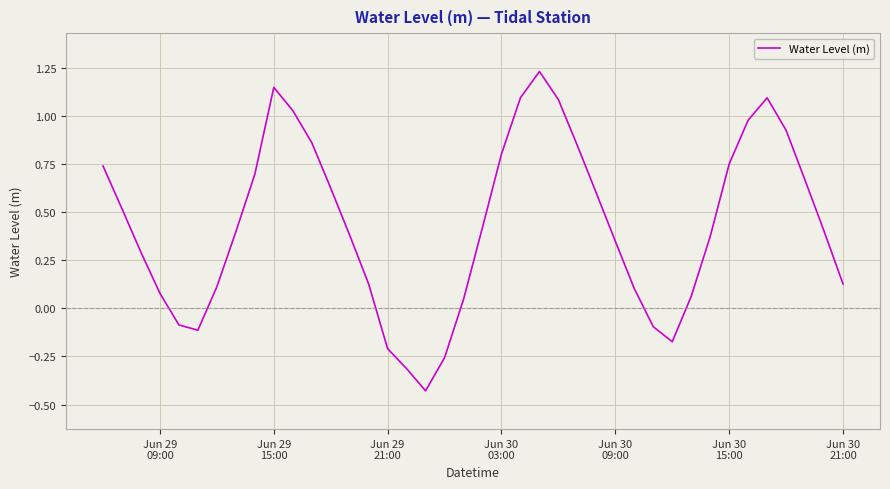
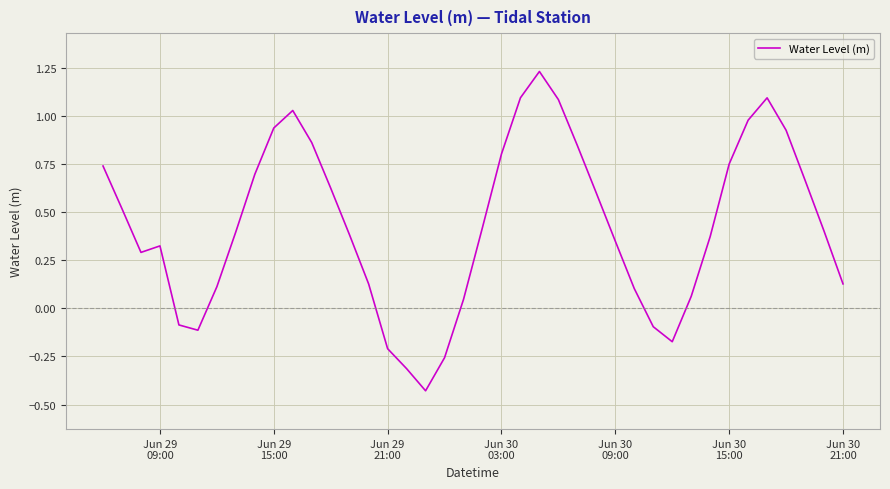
Jun 29 09:00: 0.08 -> 0.33
Jun 29 15:00: 1.15 -> 0.94
